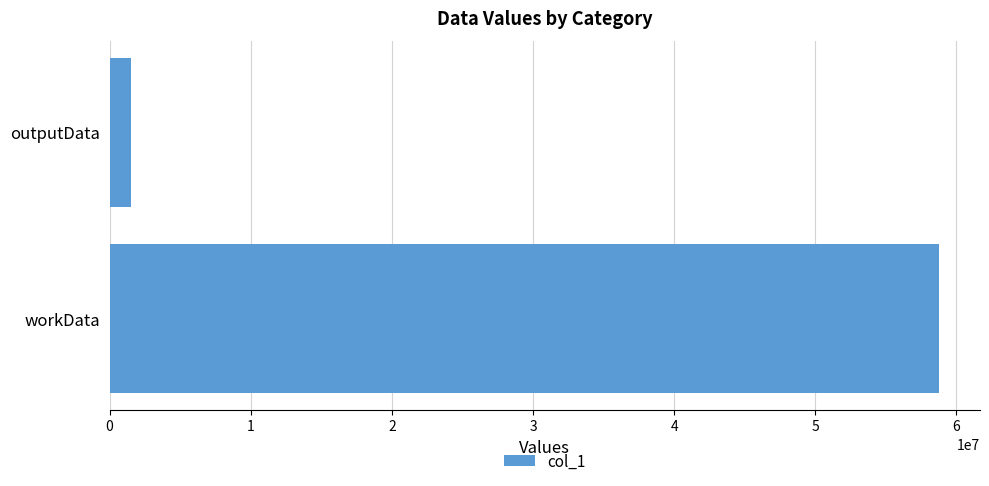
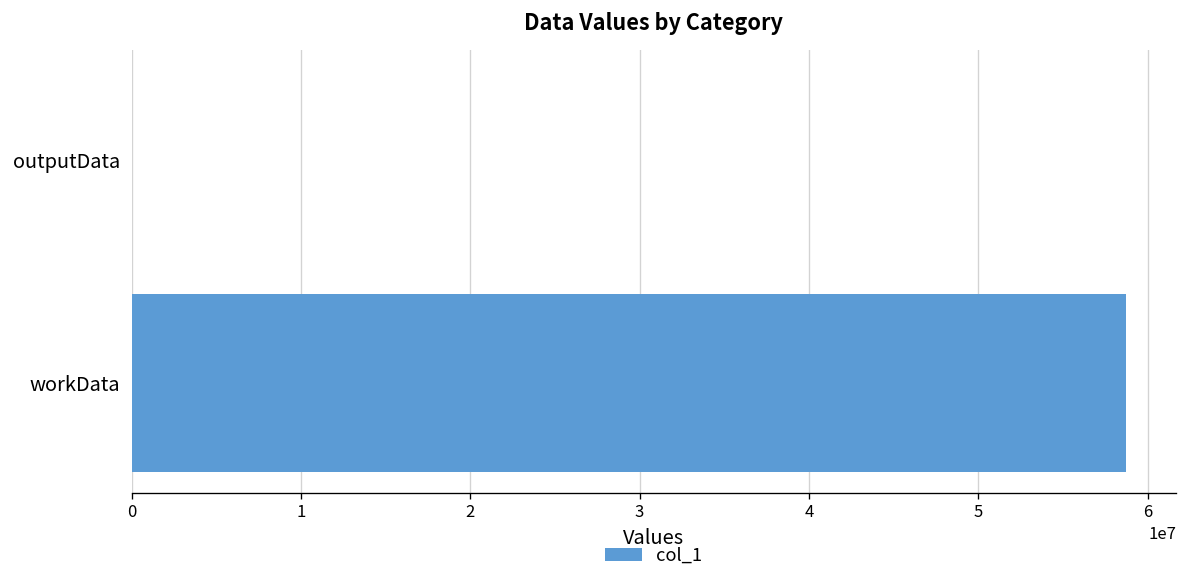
outputData: 1500000 -> 0
